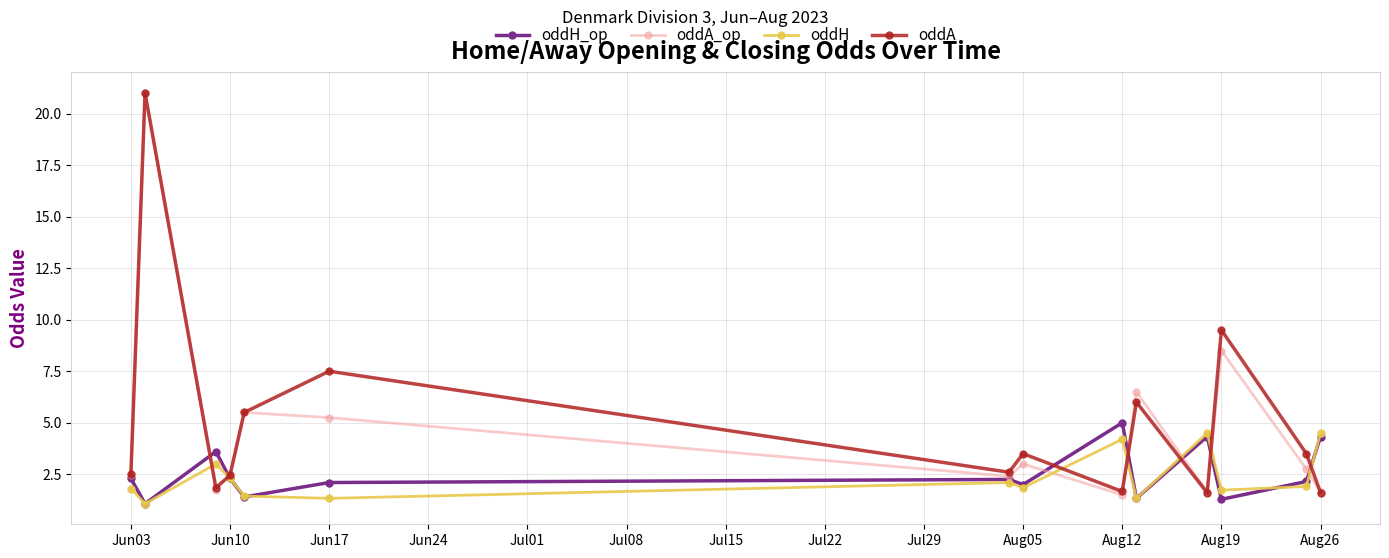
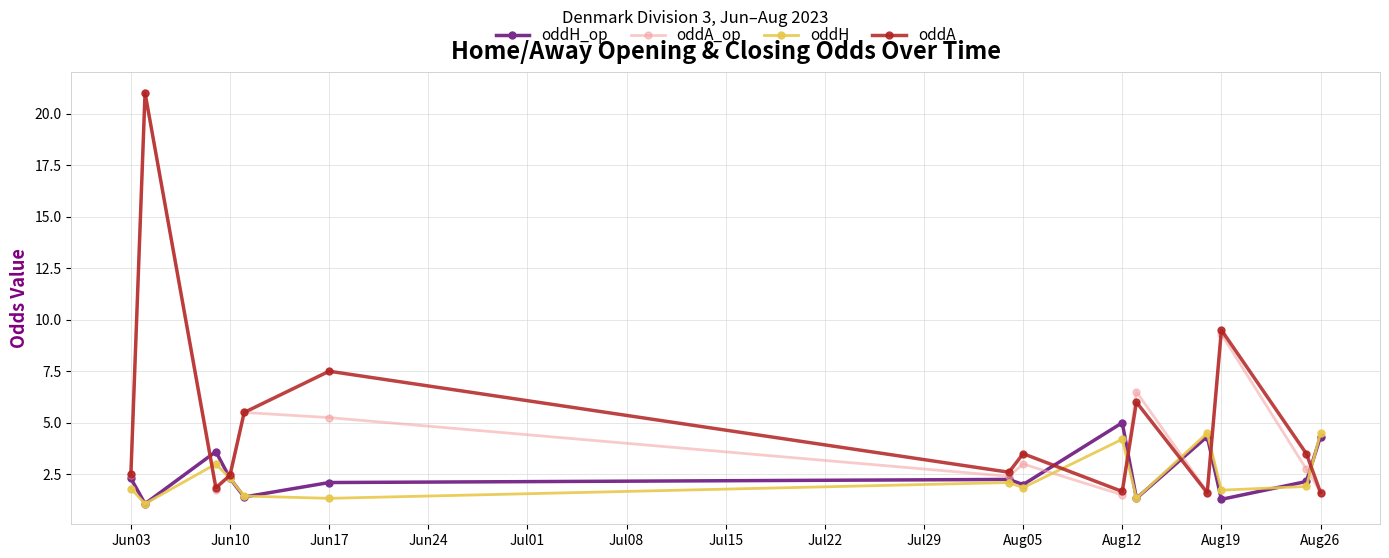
oddA_op, Aug19: 8.5 -> 9.3
